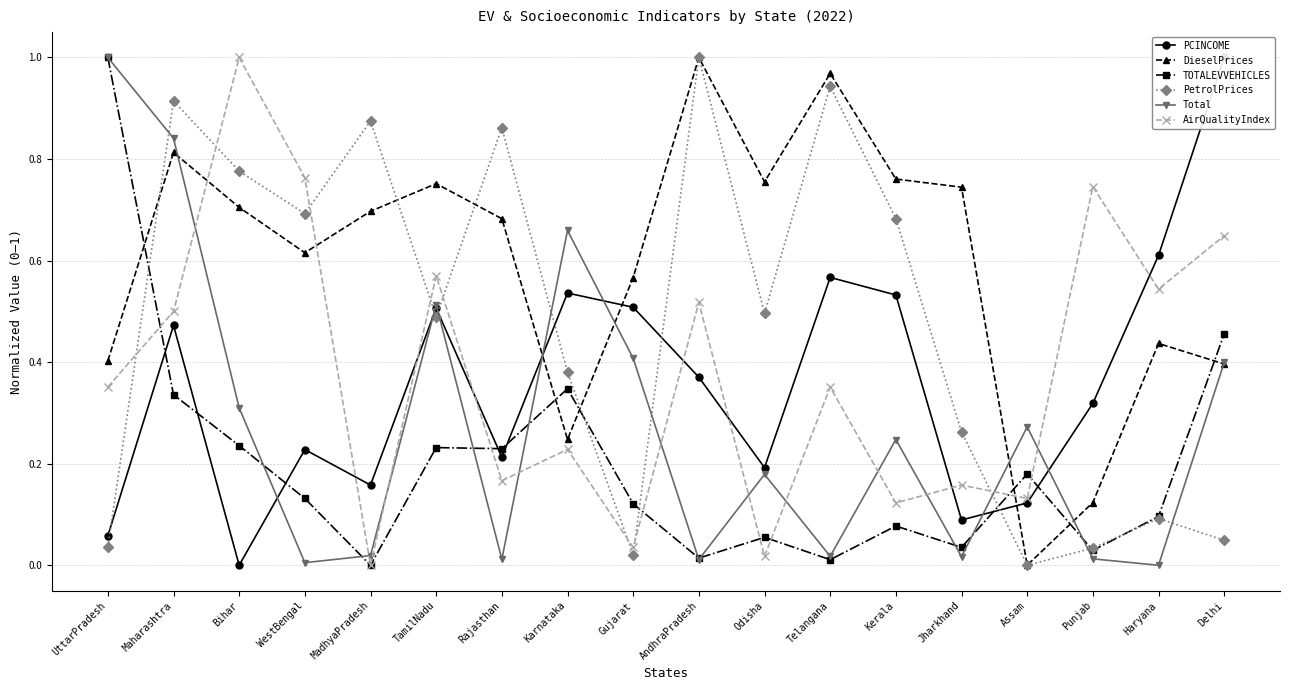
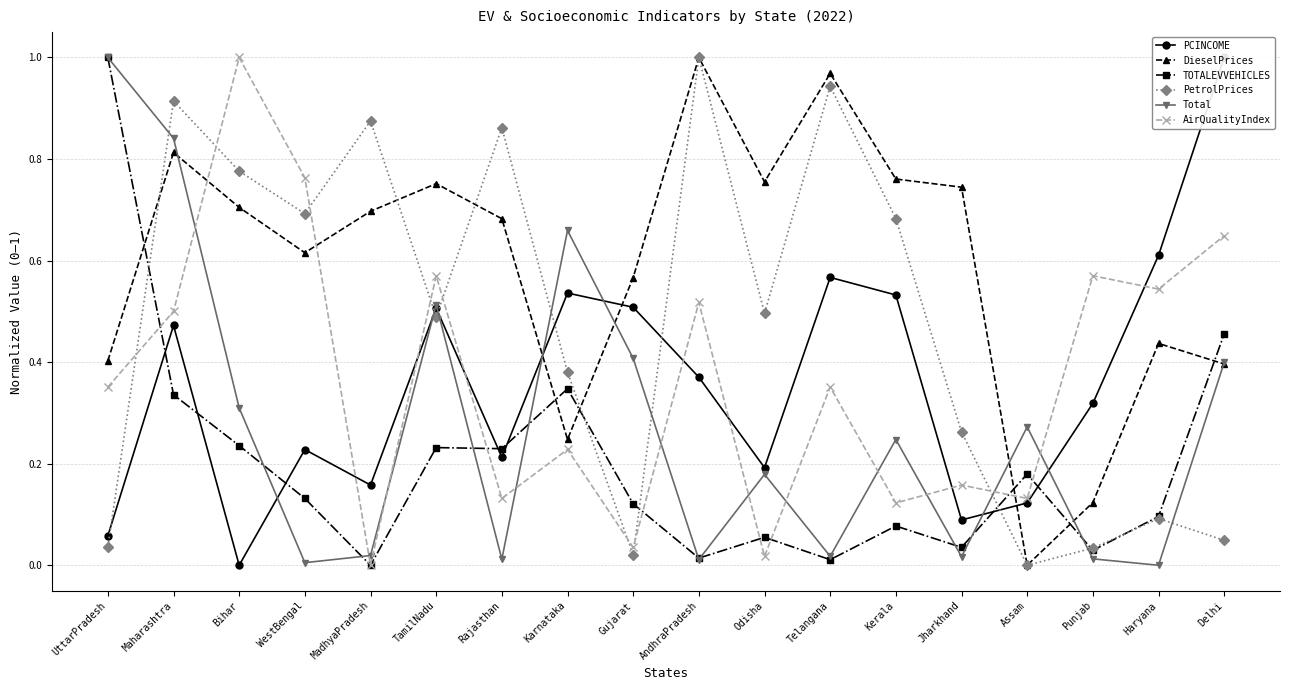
AirQualityIndex, Rajasthan: 0.17 -> 0.13
AirQualityIndex, Punjab: 0.75 -> 0.57
